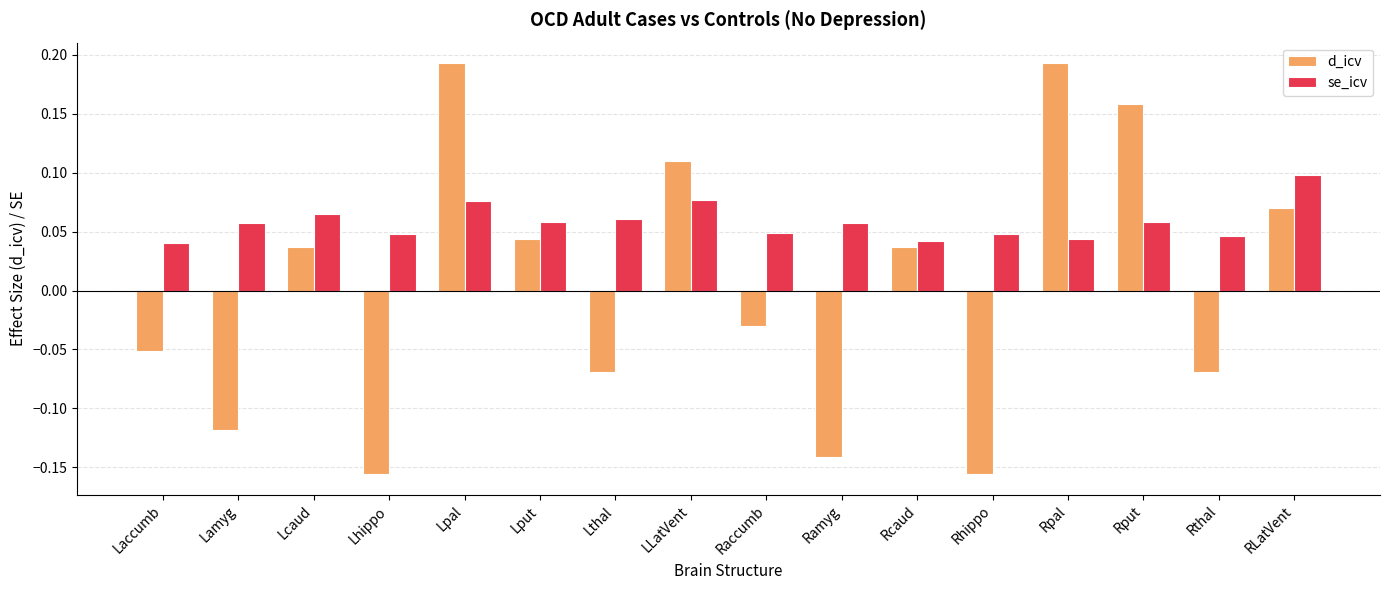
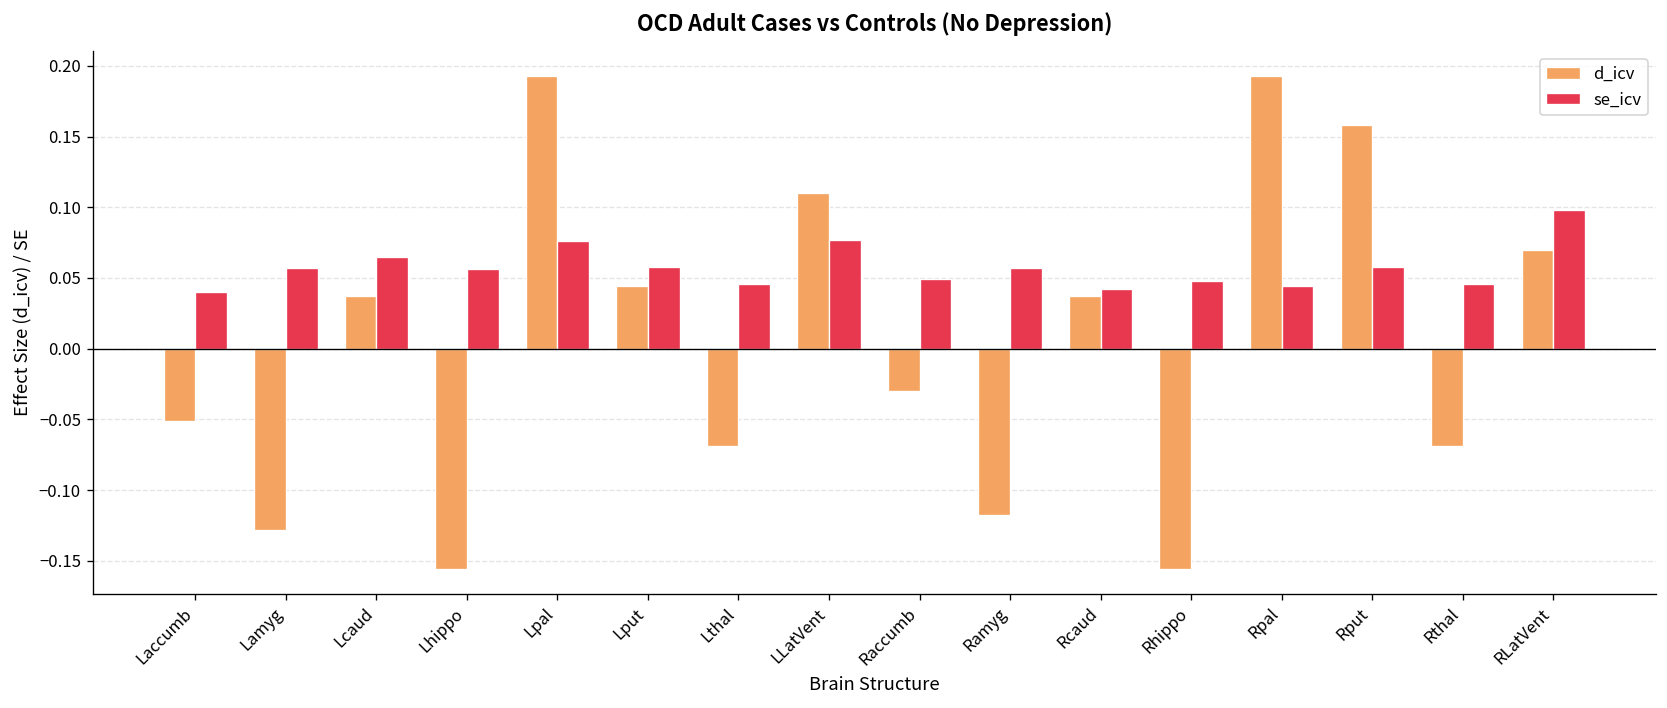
d_icv, Lamyg: -0.118 -> -0.128
se_icv, Lhippo: 0.048 -> 0.056
se_icv, Lthal: 0.061 -> 0.046
d_icv, Ramyg: -0.141 -> -0.118
